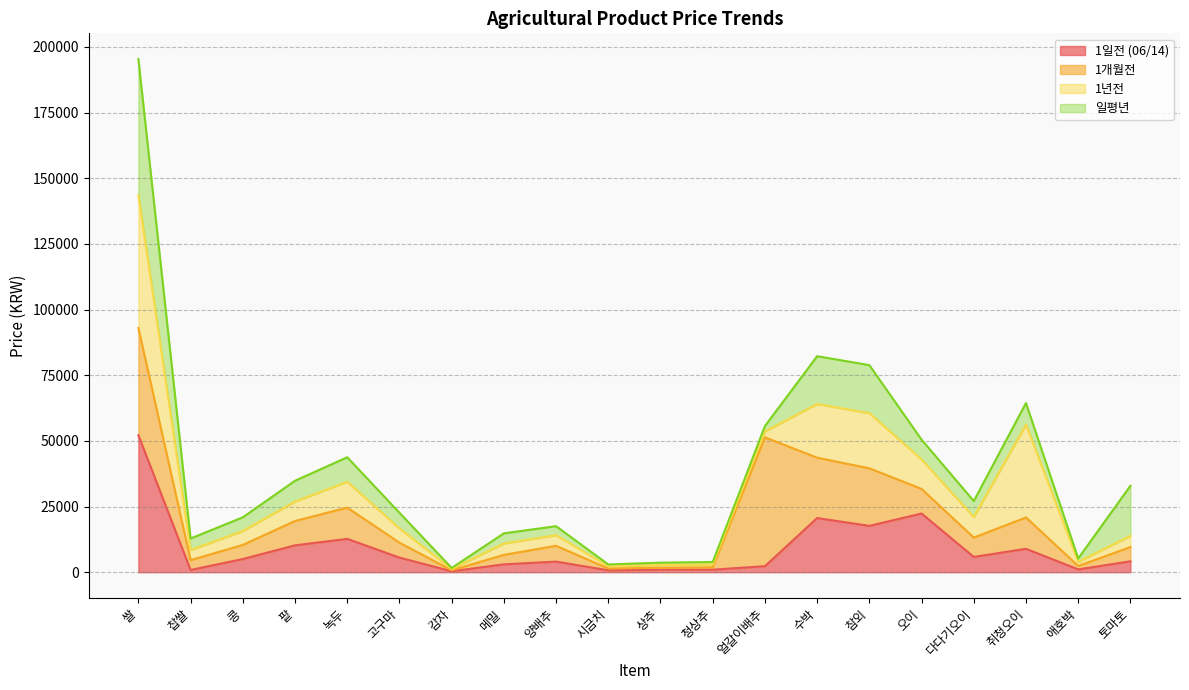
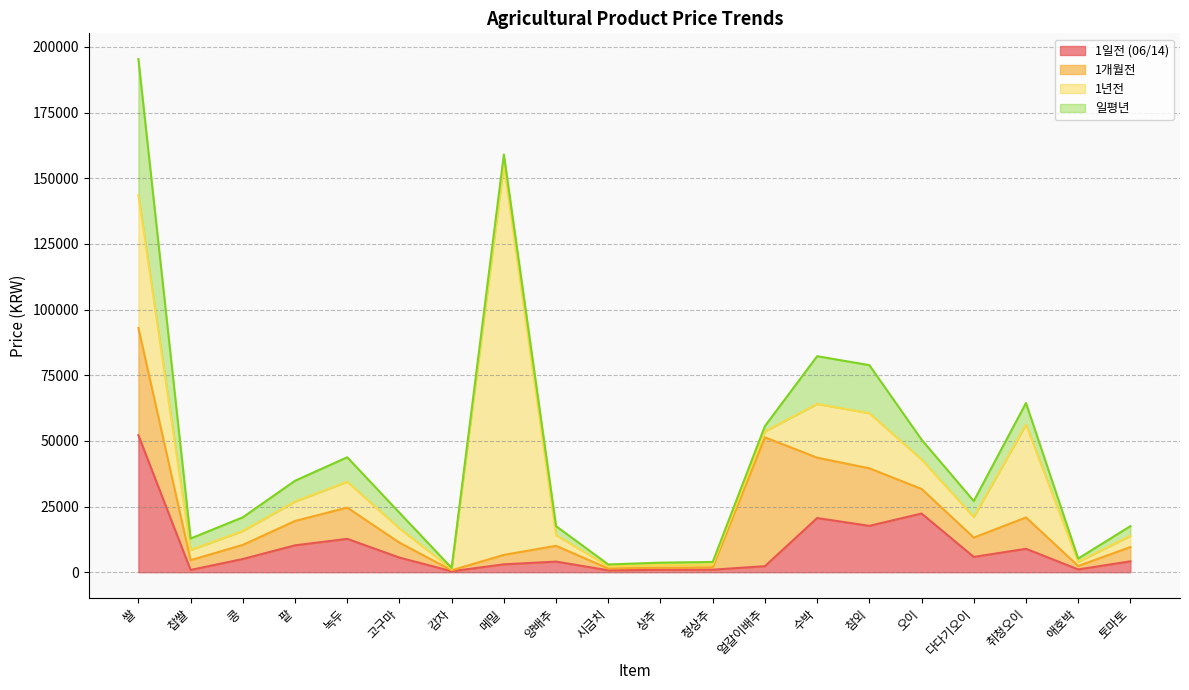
1년전, 메밀: 4000 -> 149000
일평년, 토마토: 19000 -> 4000
